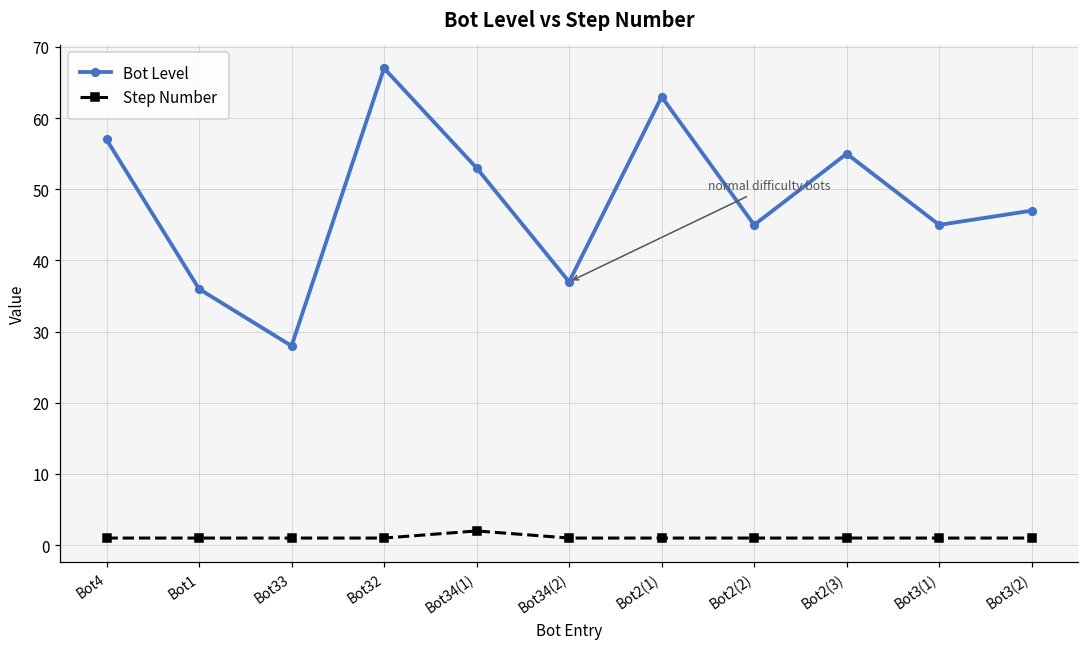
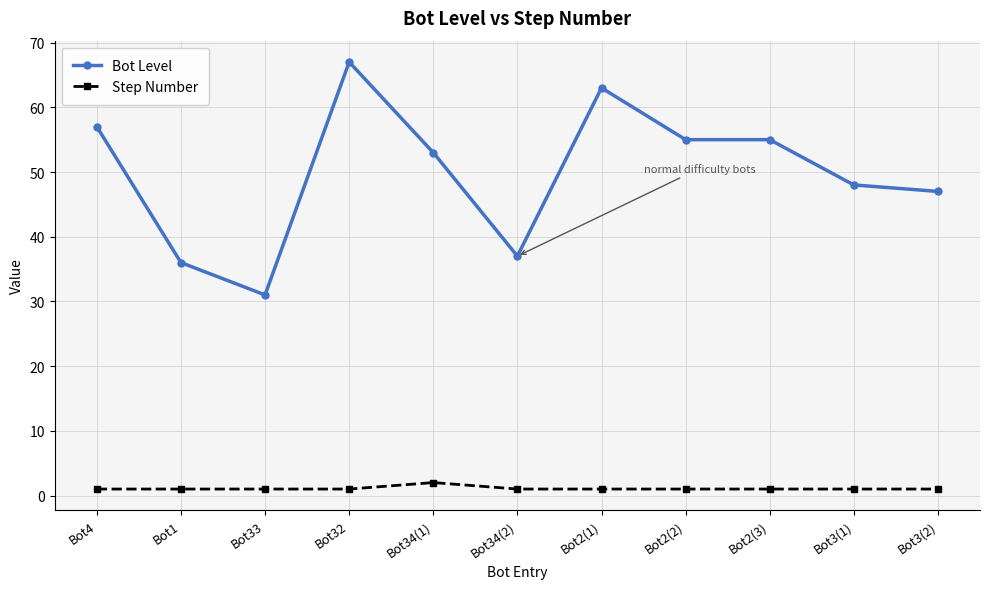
Bot Level, Bot33: 28 -> 31
Bot Level, Bot2(2): 45 -> 55
Bot Level, Bot3(1): 45 -> 48
